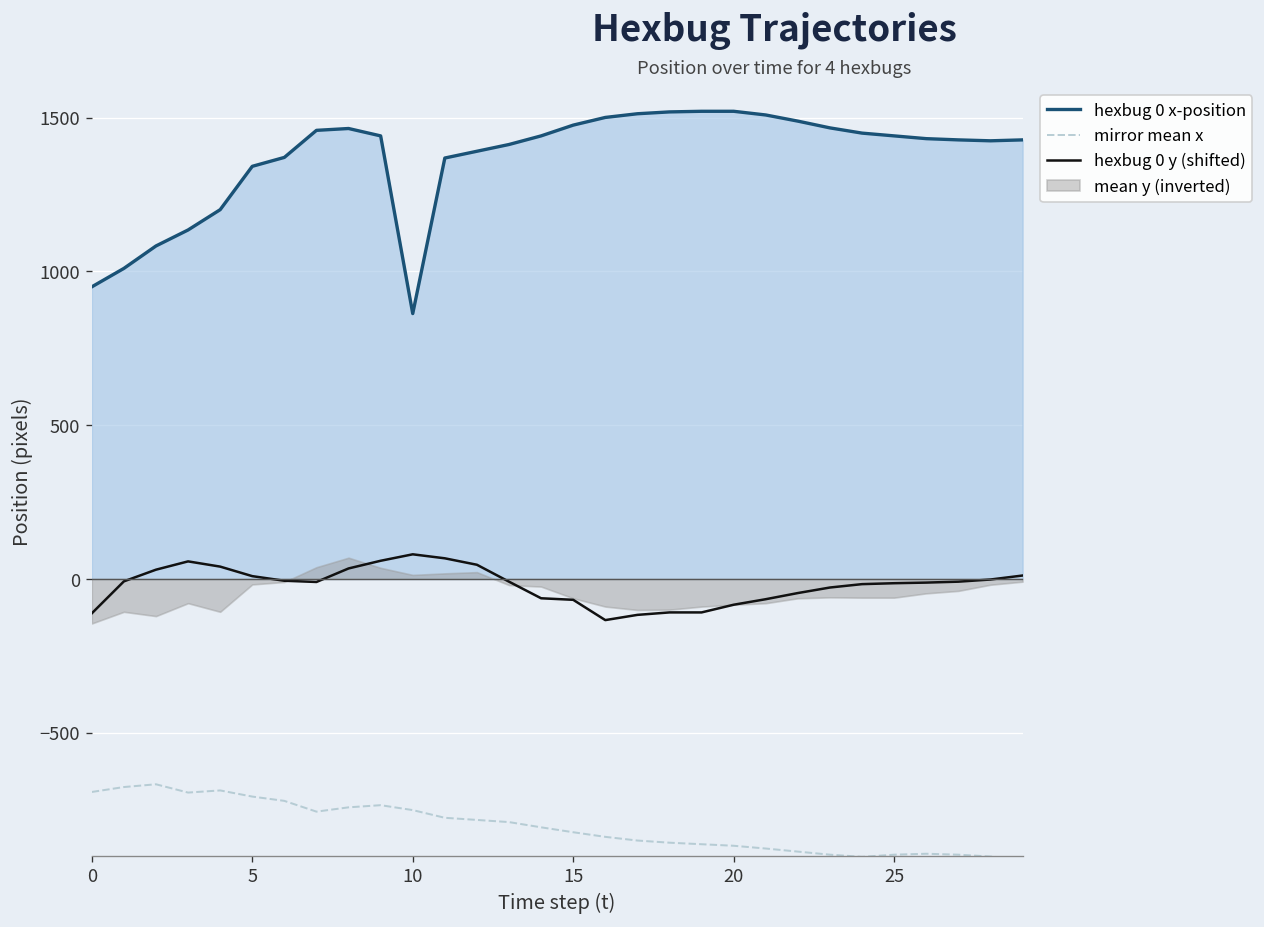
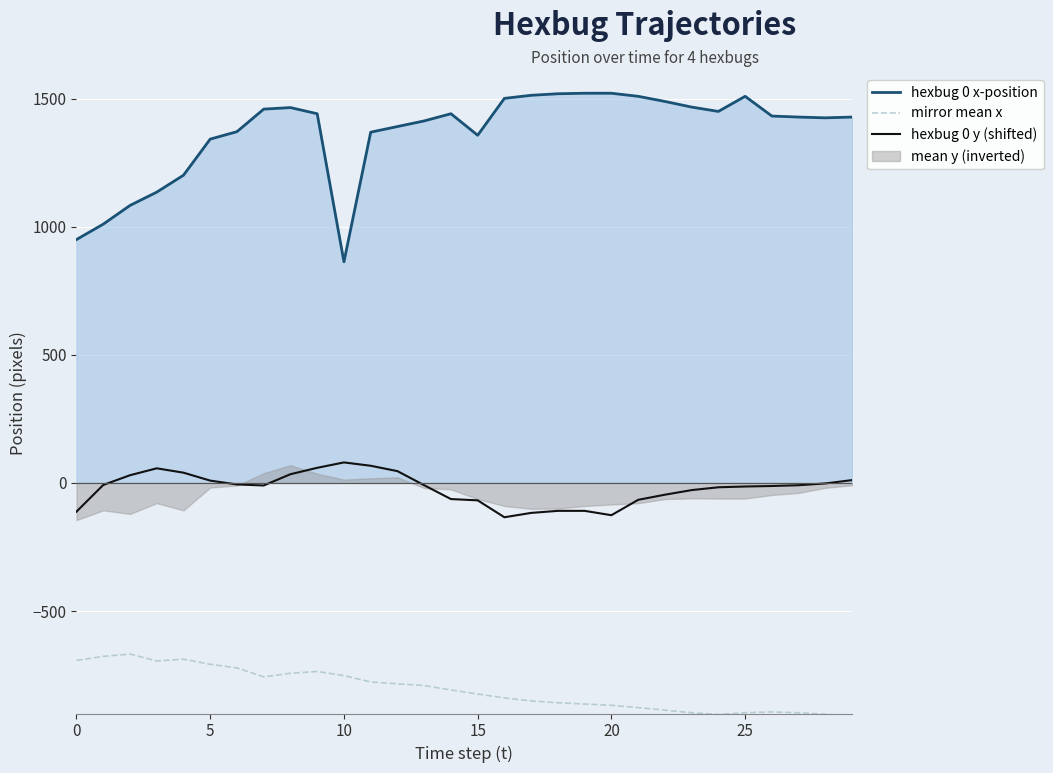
hexbug 0 x-position, 15: 1480 -> 1360
hexbug 0 y (shifted), 20: -80 -> -130
hexbug 0 x-position, 25: 1440 -> 1510
